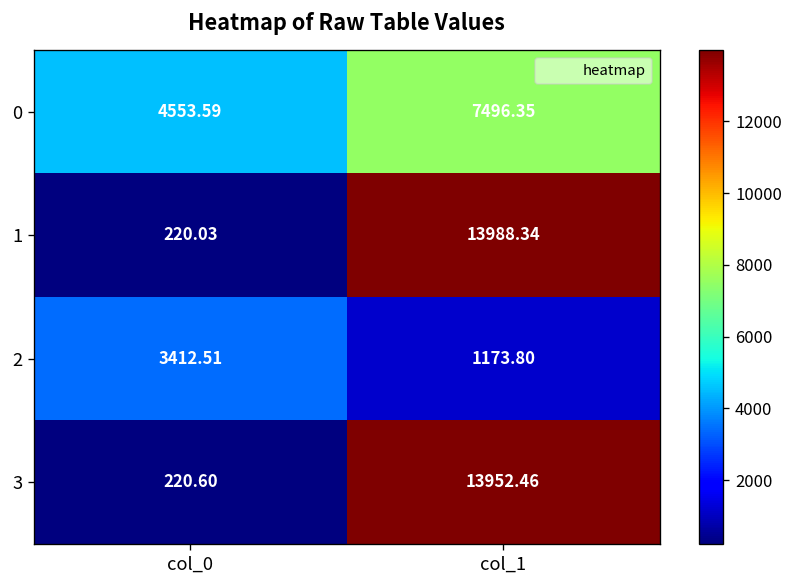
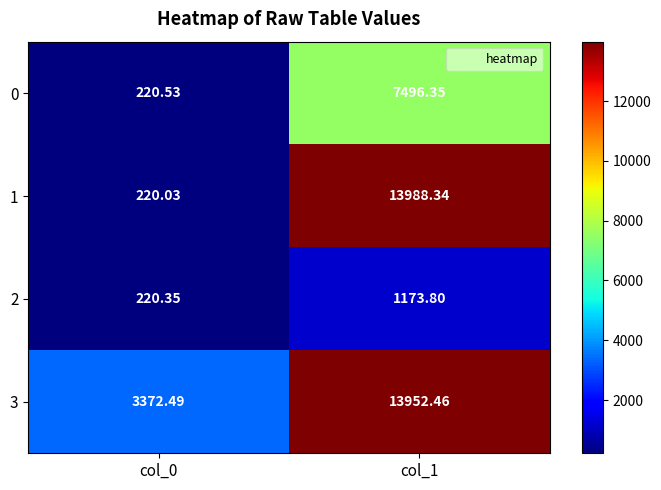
0, col_0: 4553.59 -> 220.53
2, col_0: 3412.51 -> 220.35
3, col_0: 220.60 -> 3372.49
